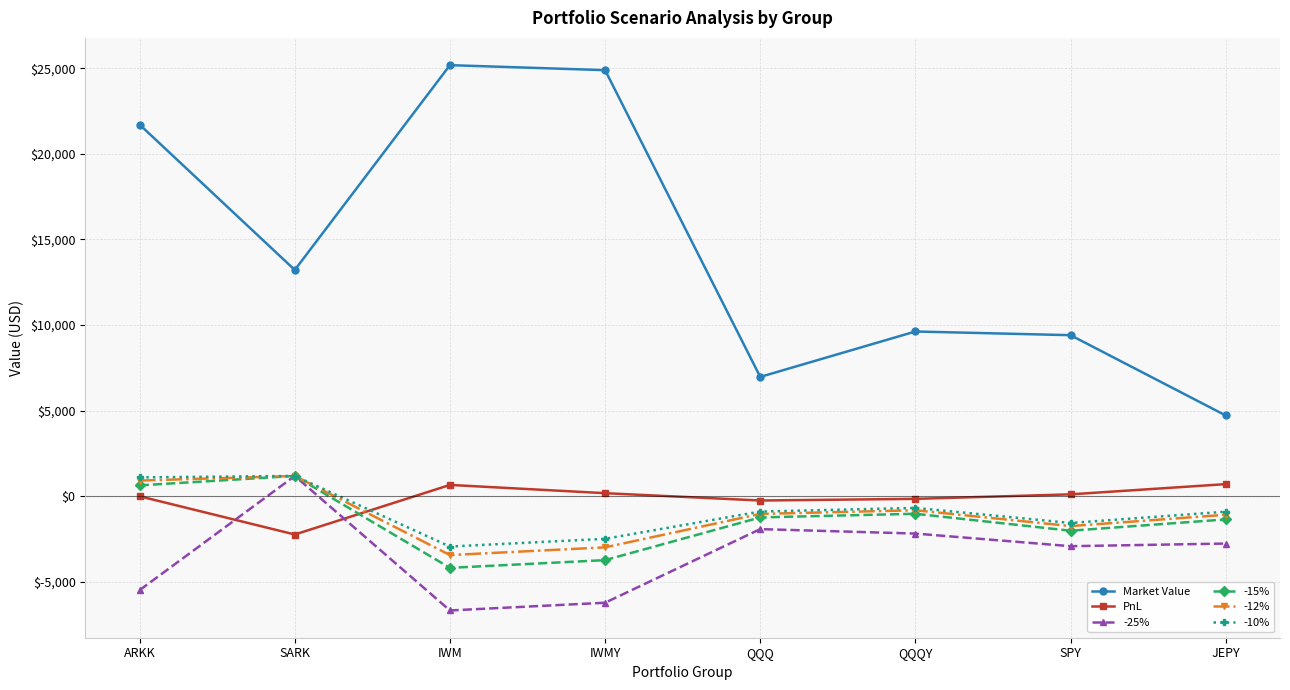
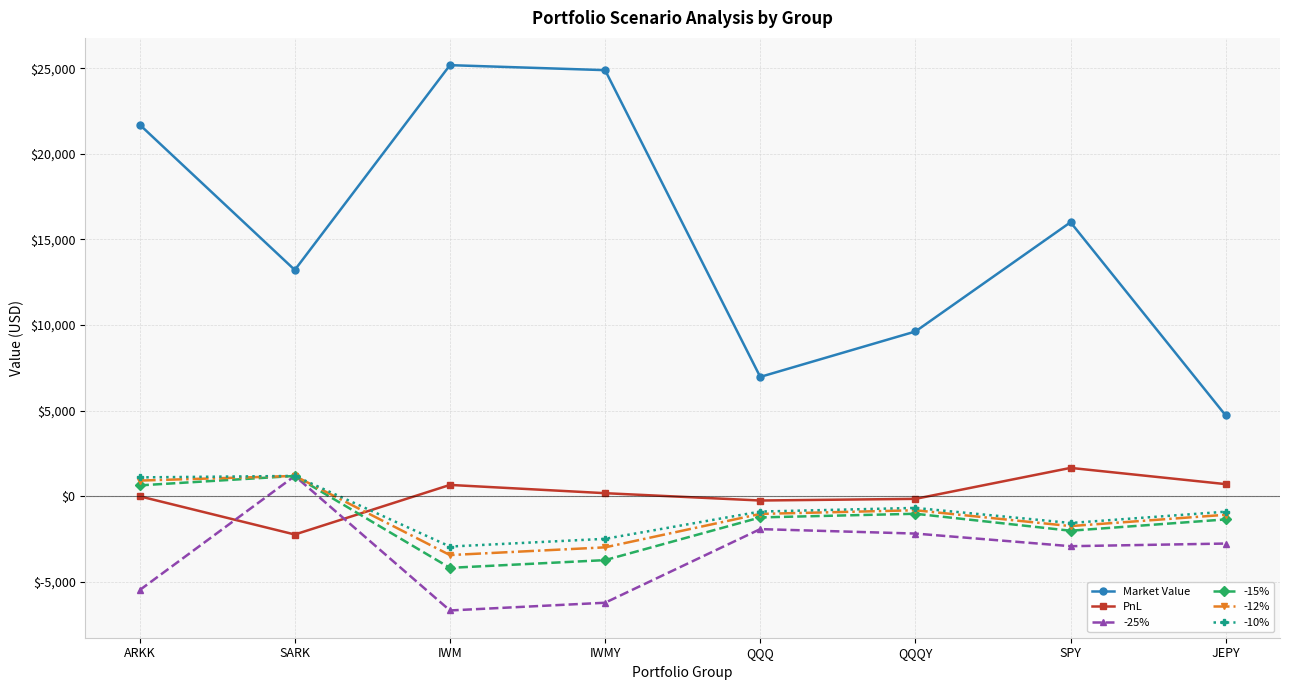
Market Value, SPY: $9,400 -> $16,000
PnL, SPY: $100 -> $1,700
